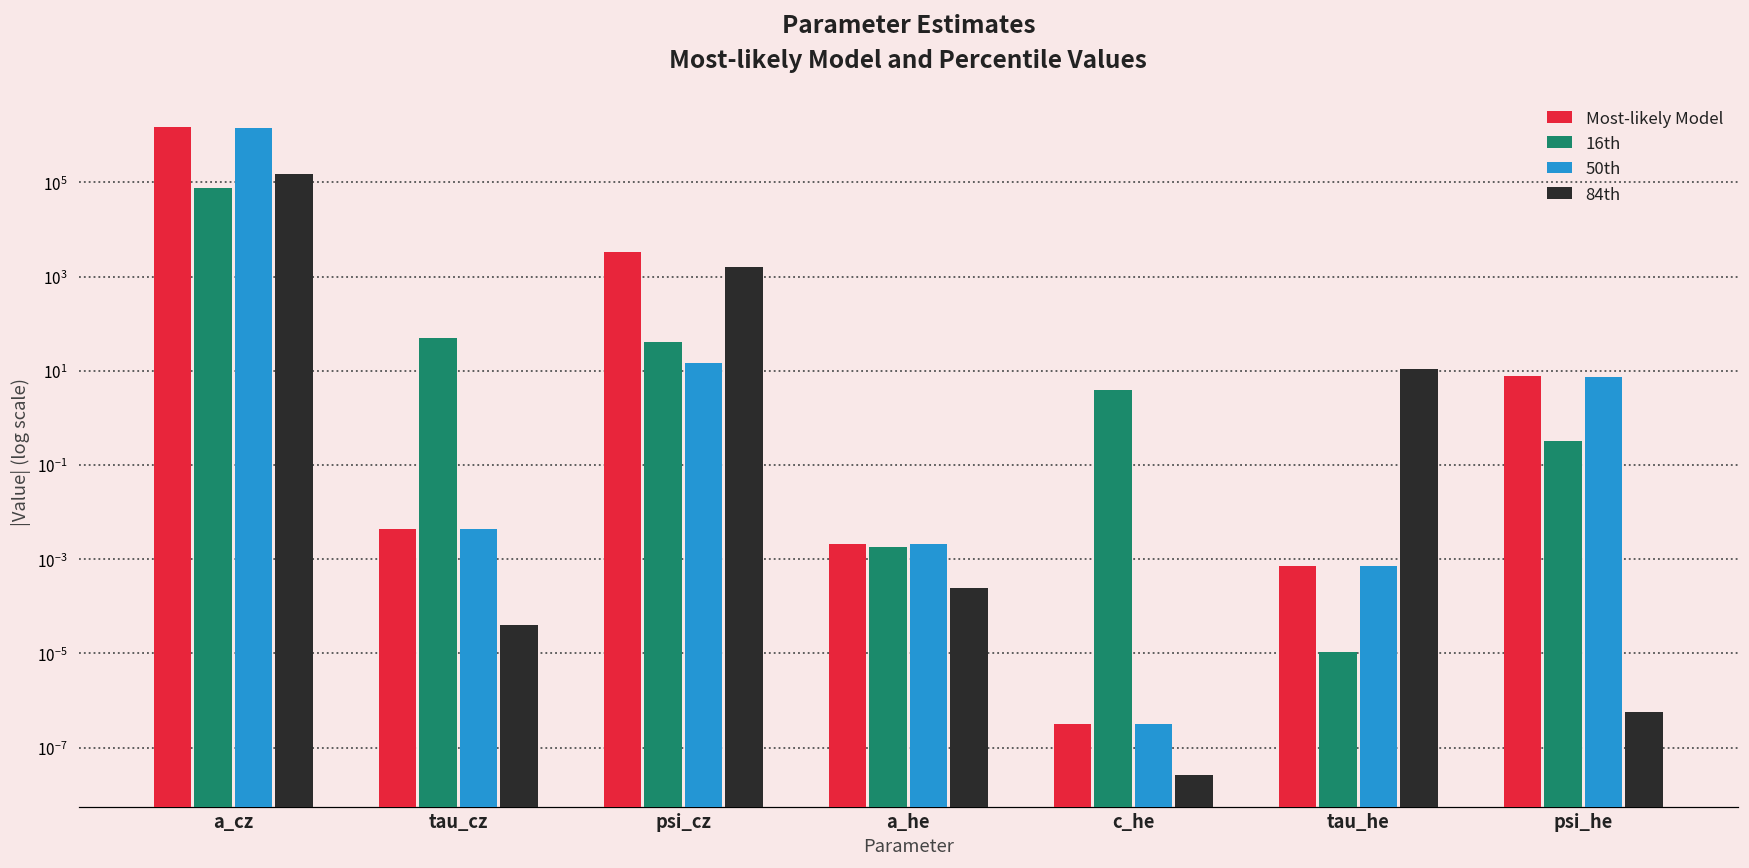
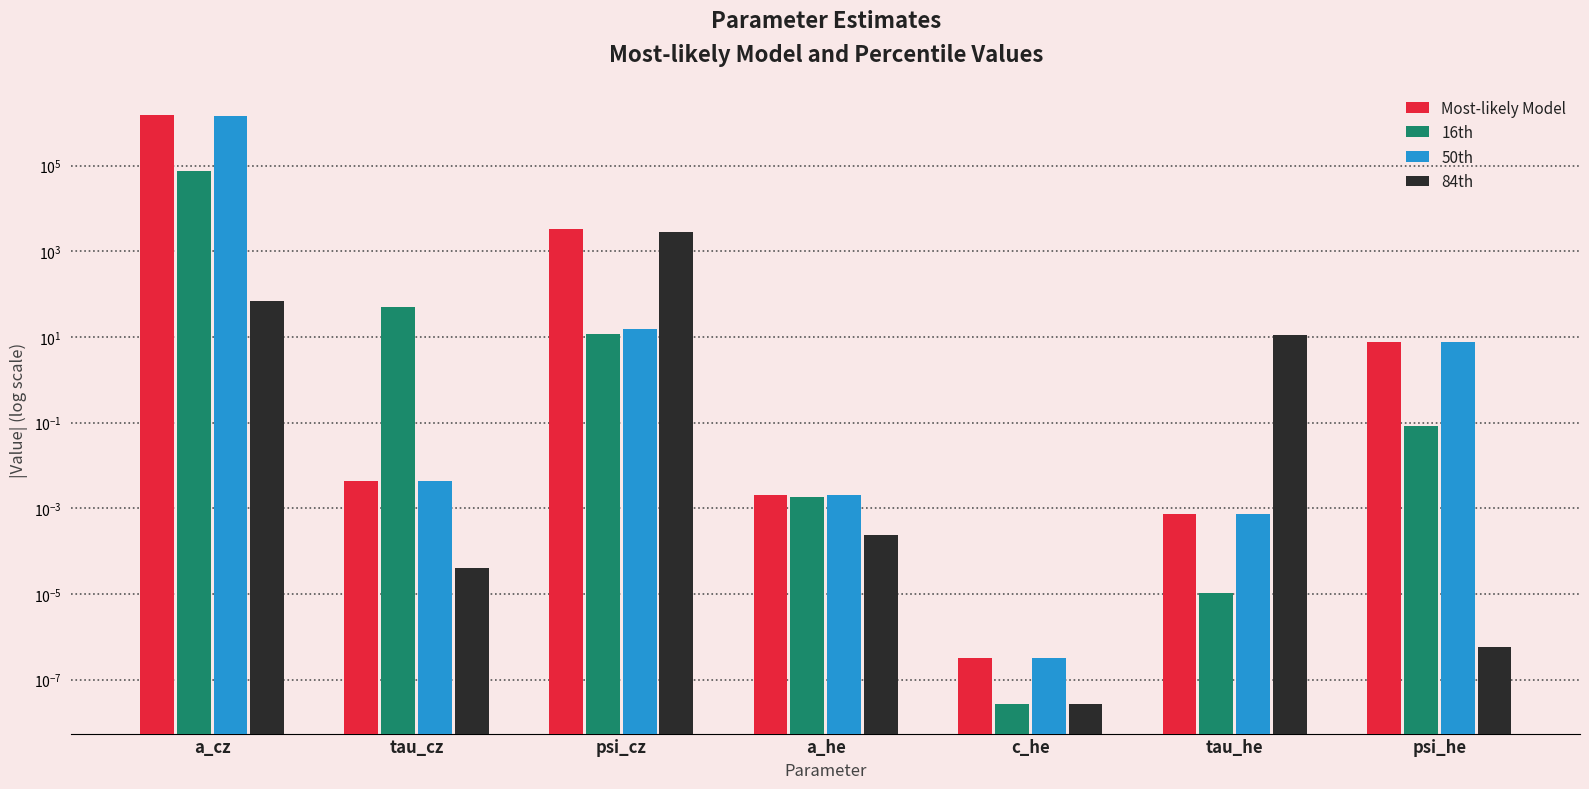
84th, a_cz: 150000 -> 70
16th, psi_cz: 40 -> 12
84th, psi_cz: 1600 -> 3000
16th, c_he: 4 -> 0
16th, psi_he: 0.3 -> 0.08
